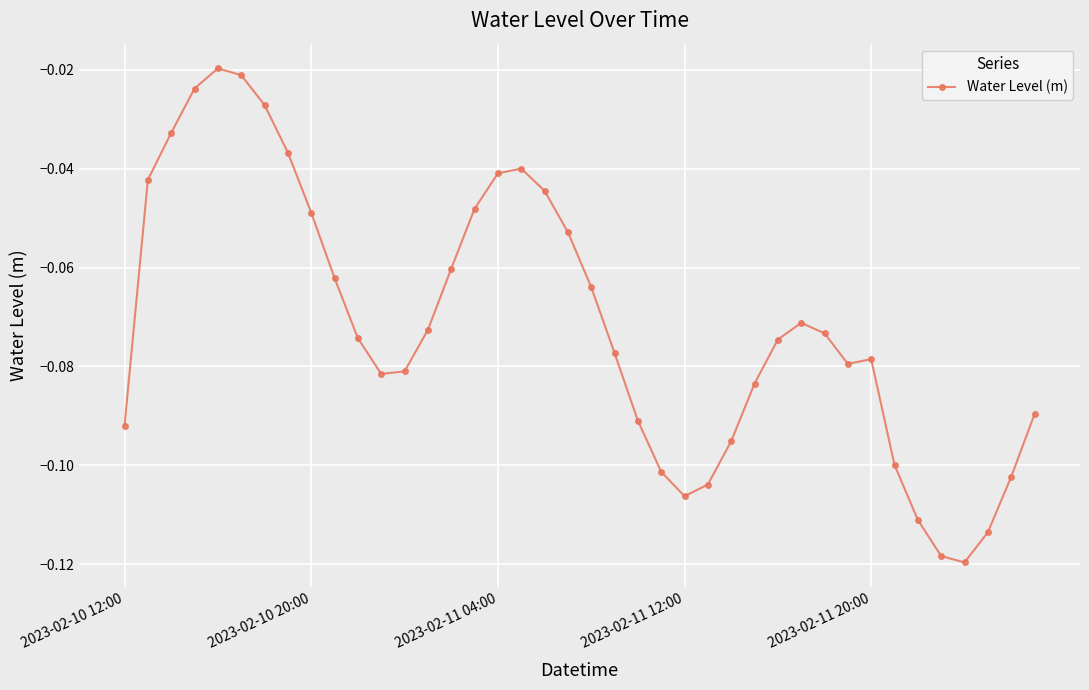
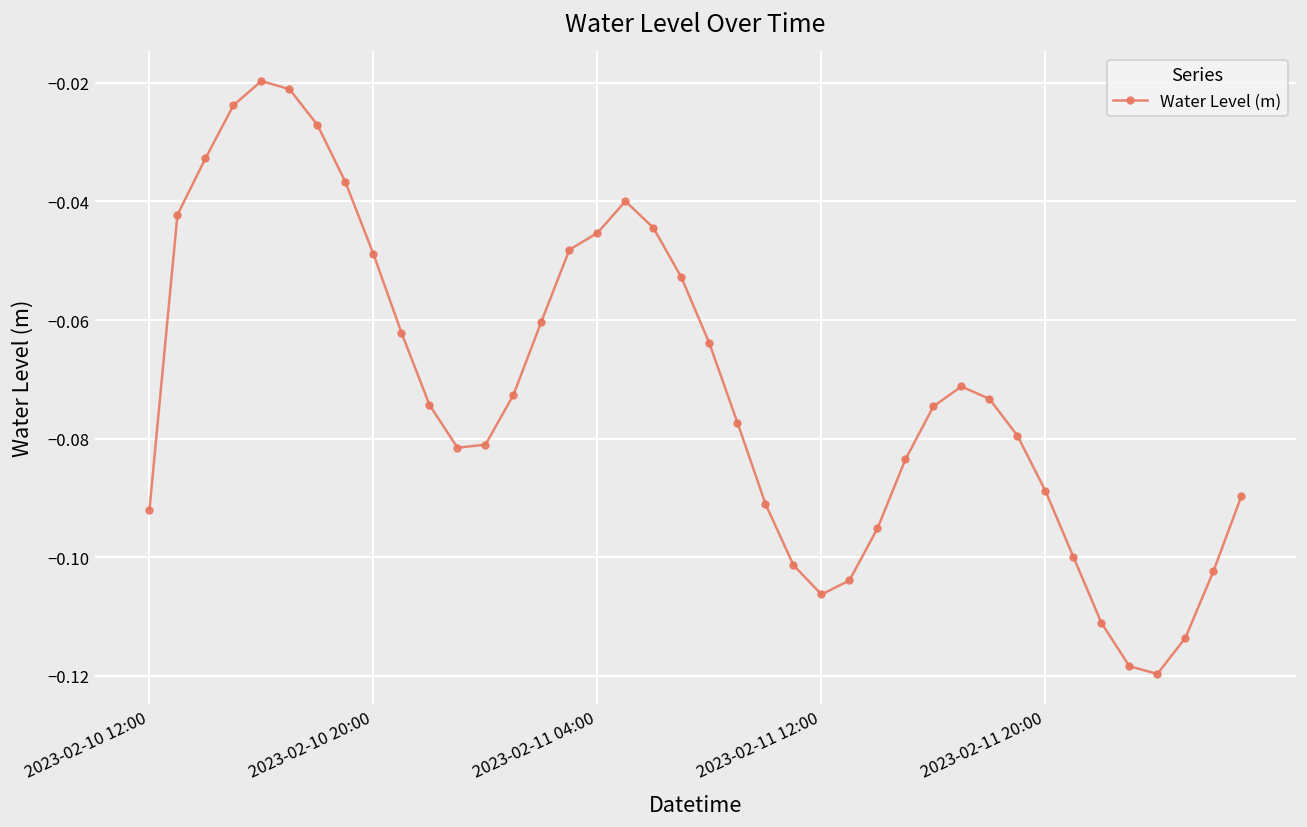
2023-02-11 04:00: -0.041 -> -0.045
2023-02-11 20:00: -0.079 -> -0.089
